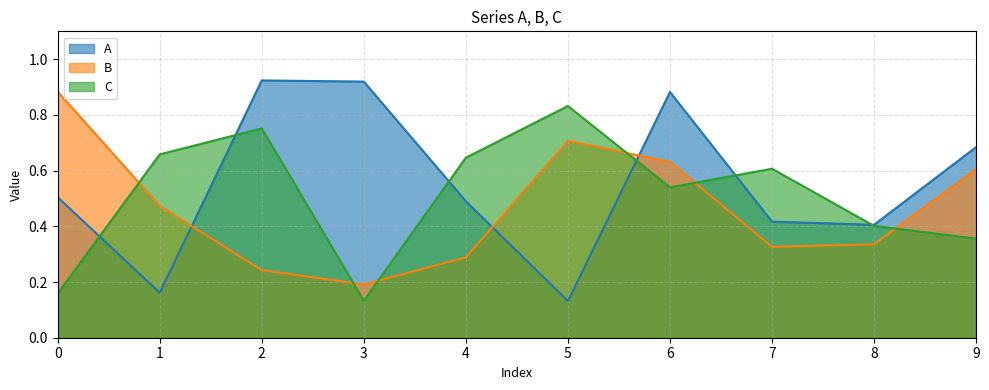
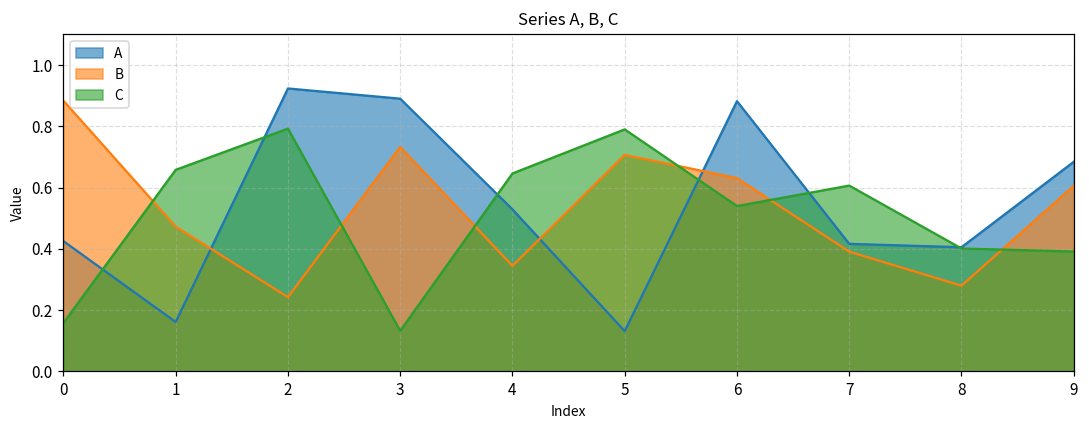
A, 0: 0.50 -> 0.43
C, 2: 0.75 -> 0.79
A, 3: 0.92 -> 0.89
B, 3: 0.19 -> 0.73
A, 4: 0.49 -> 0.53
B, 4: 0.29 -> 0.34
C, 5: 0.83 -> 0.79
B, 7: 0.33 -> 0.39
B, 8: 0.34 -> 0.28
C, 9: 0.36 -> 0.39
